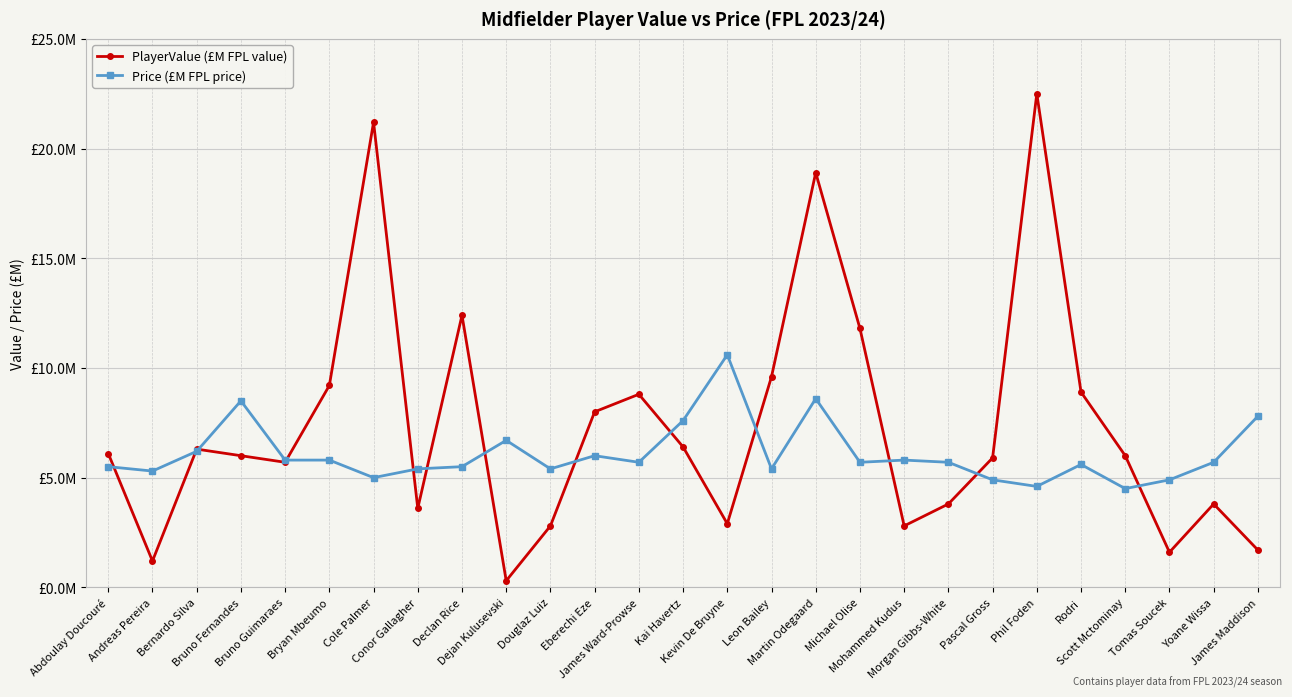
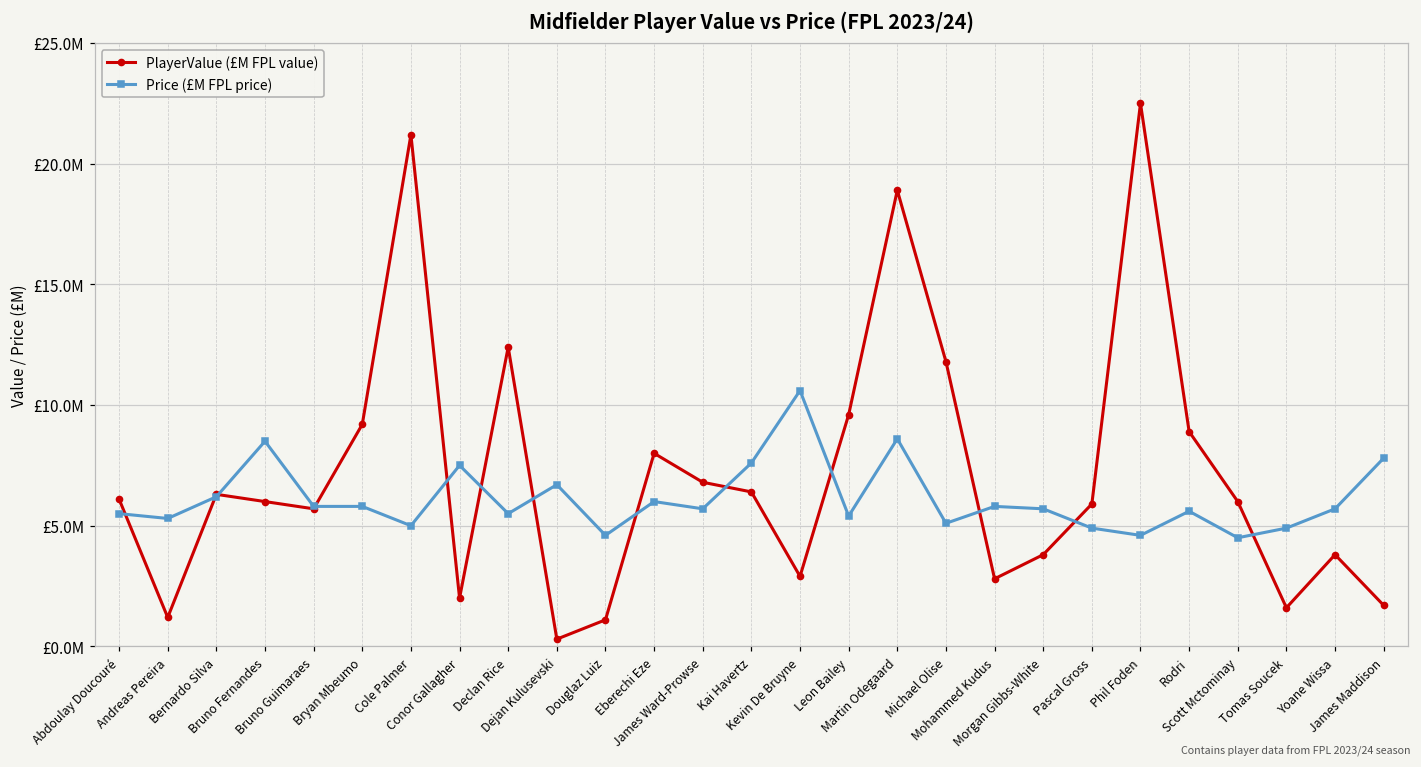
PlayerValue (£M FPL value), Conor Gallagher: £3600000 -> £2000000
Price (£M FPL price), Conor Gallagher: £5400000 -> £7500000
PlayerValue (£M FPL value), Douglaz Luiz: £2800000 -> £1100000
Price (£M FPL price), Douglaz Luiz: £5400000 -> £4600000
PlayerValue (£M FPL value), James Ward-Prowse: £8800000 -> £6800000
Price (£M FPL price), Michael Olise: £5700000 -> £5100000
